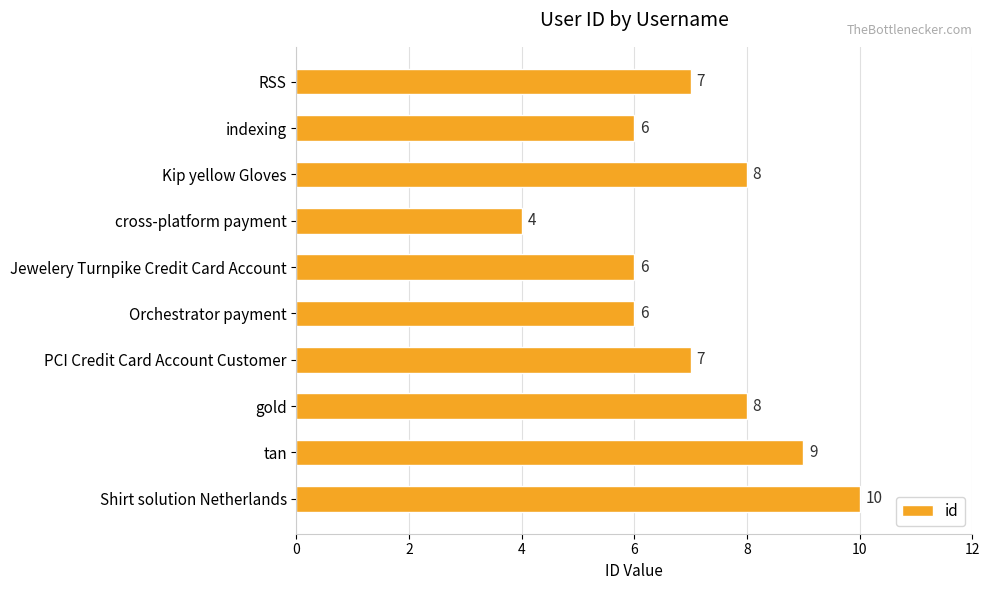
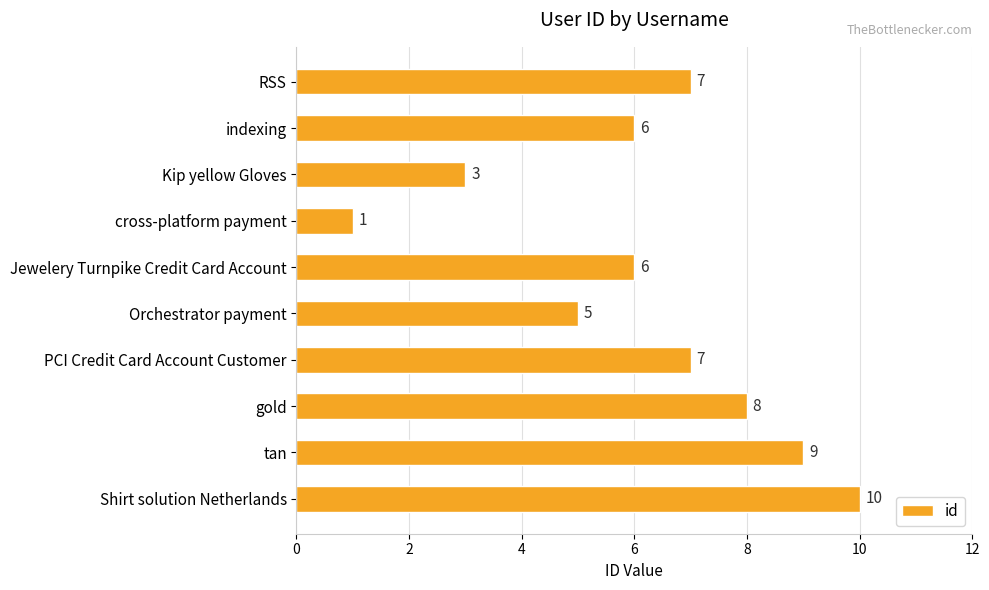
Kip yellow Gloves: 8 -> 3
cross-platform payment: 4 -> 1
Orchestrator payment: 6 -> 5
